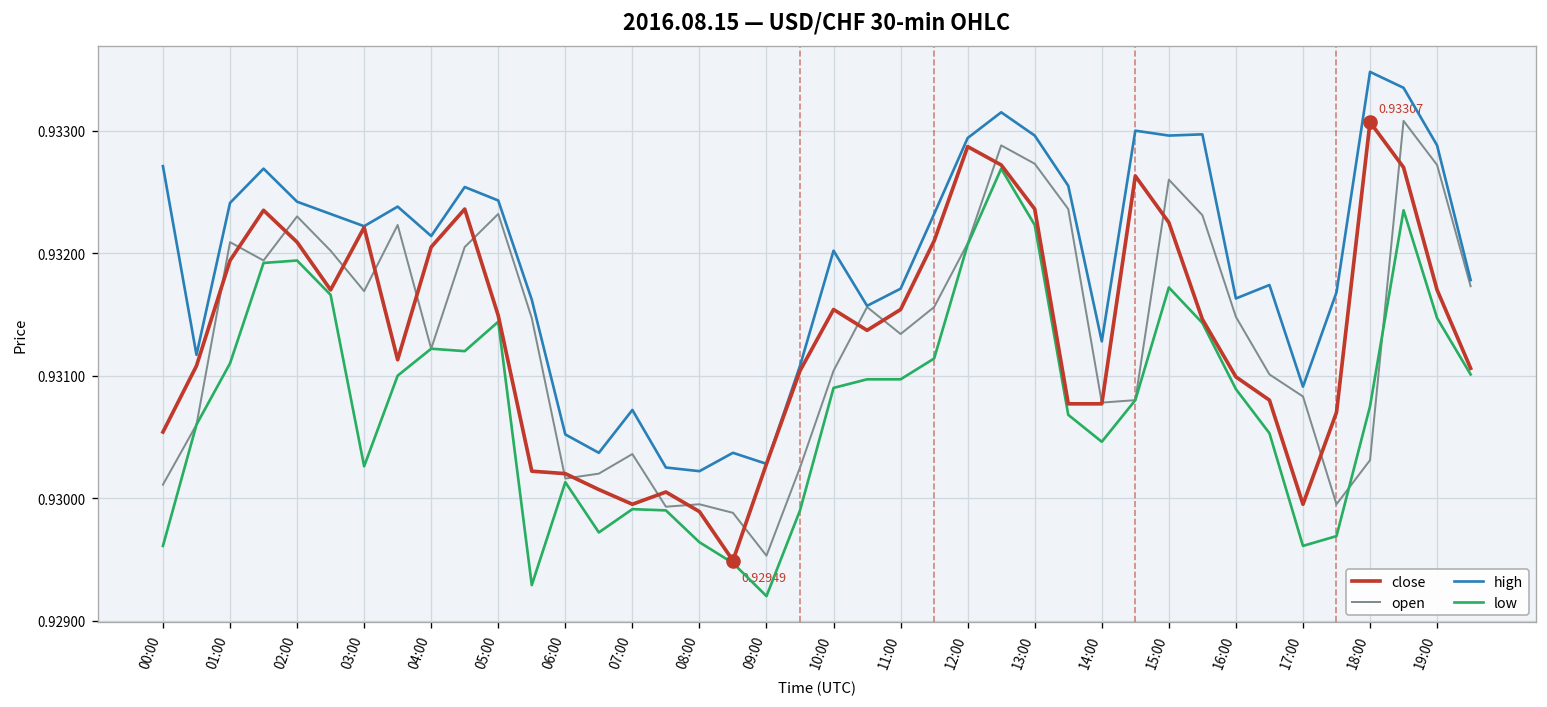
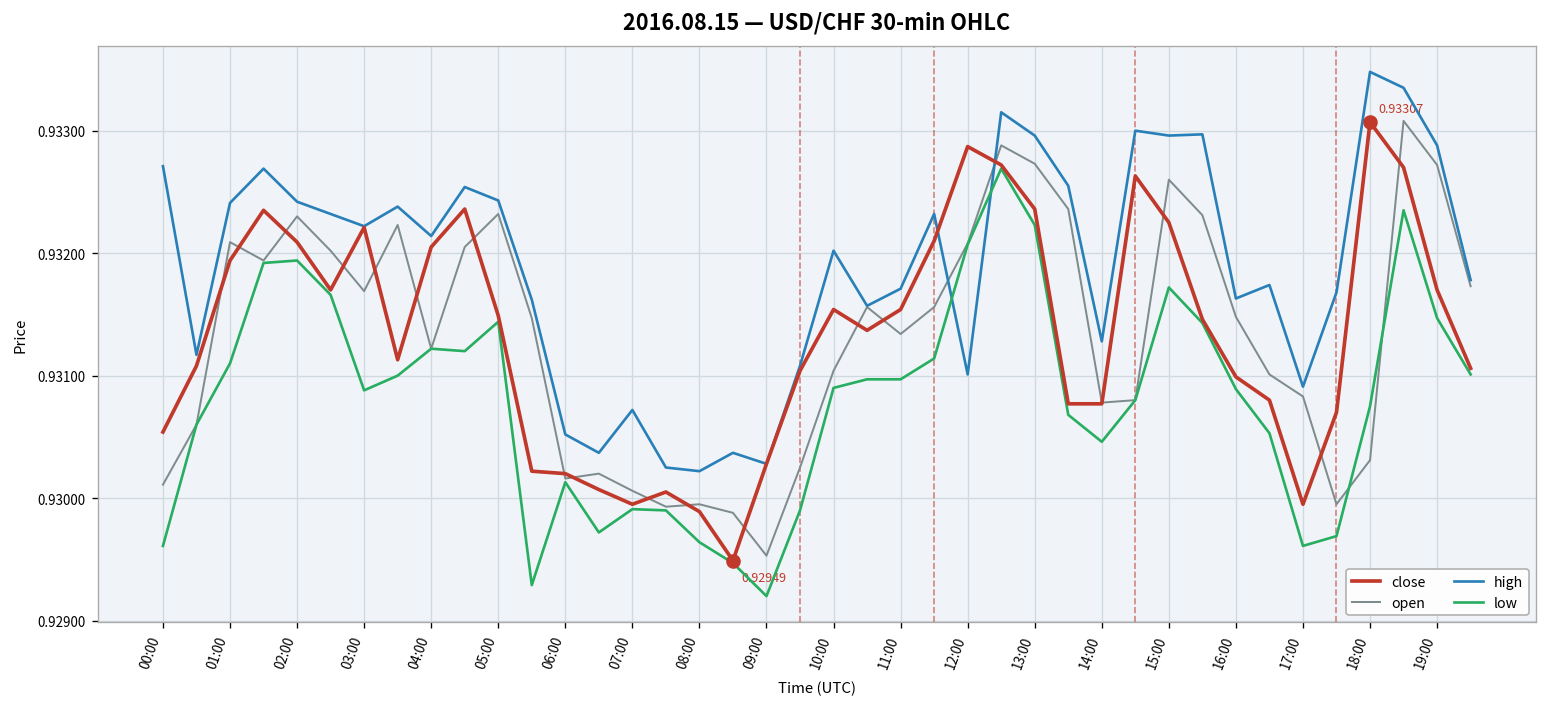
low, 03:00: 0.93026 -> 0.93088
open, 07:00: 0.93036 -> 0.93006
high, 12:00: 0.93294 -> 0.93101
